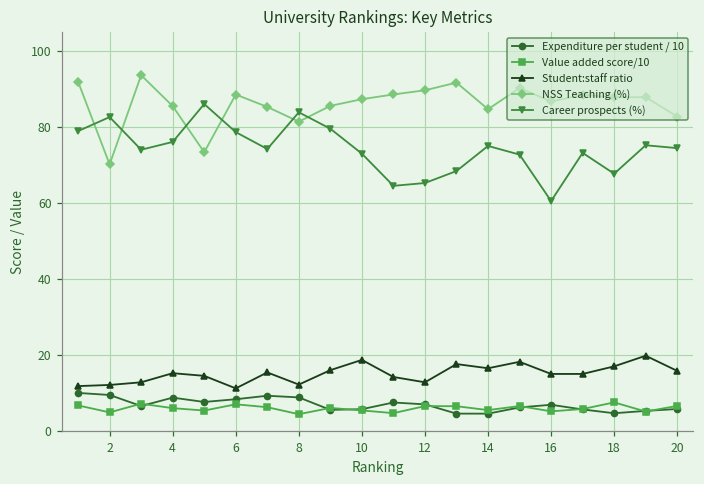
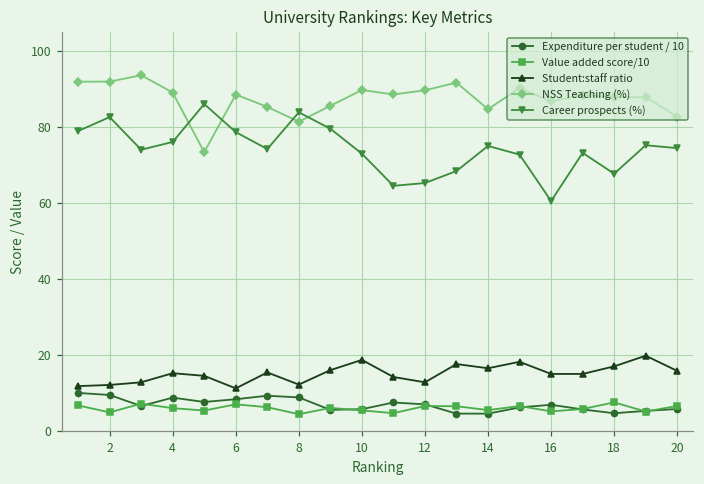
NSS Teaching (%), 2: 70 -> 92
NSS Teaching (%), 4: 86 -> 89
NSS Teaching (%), 10: 87 -> 90
